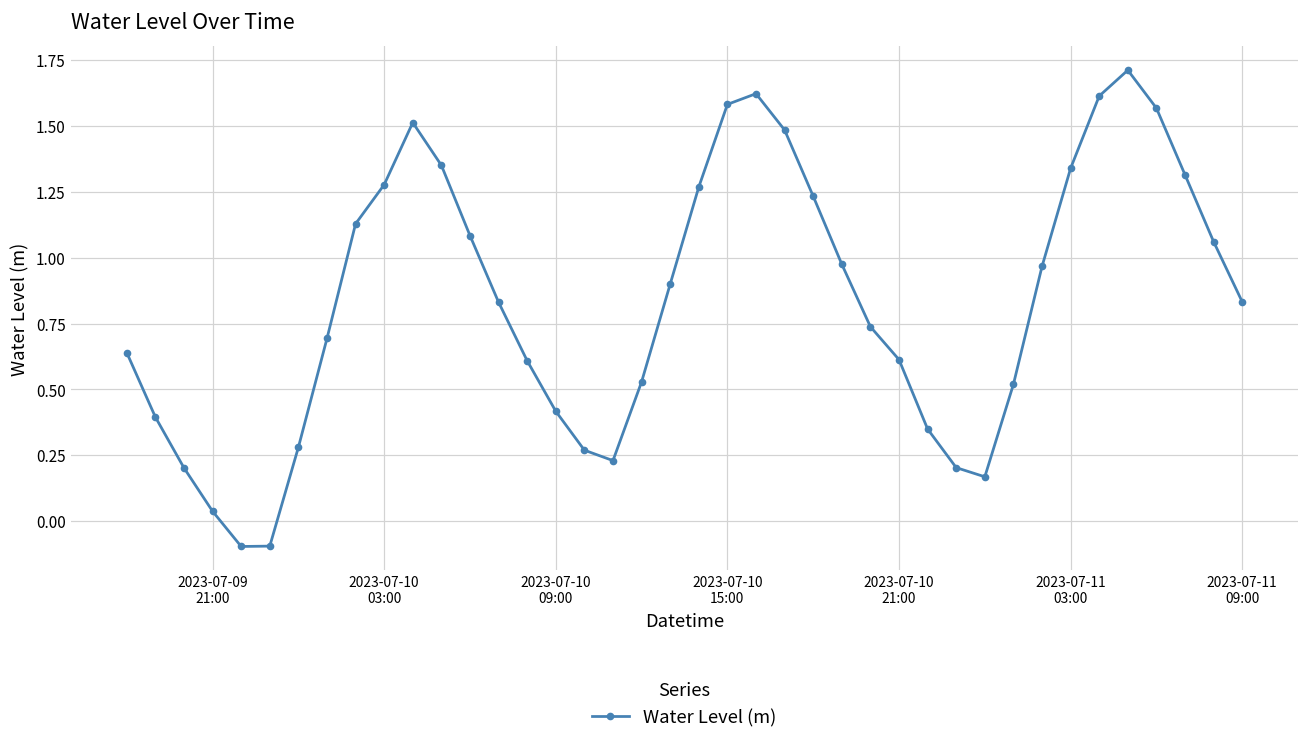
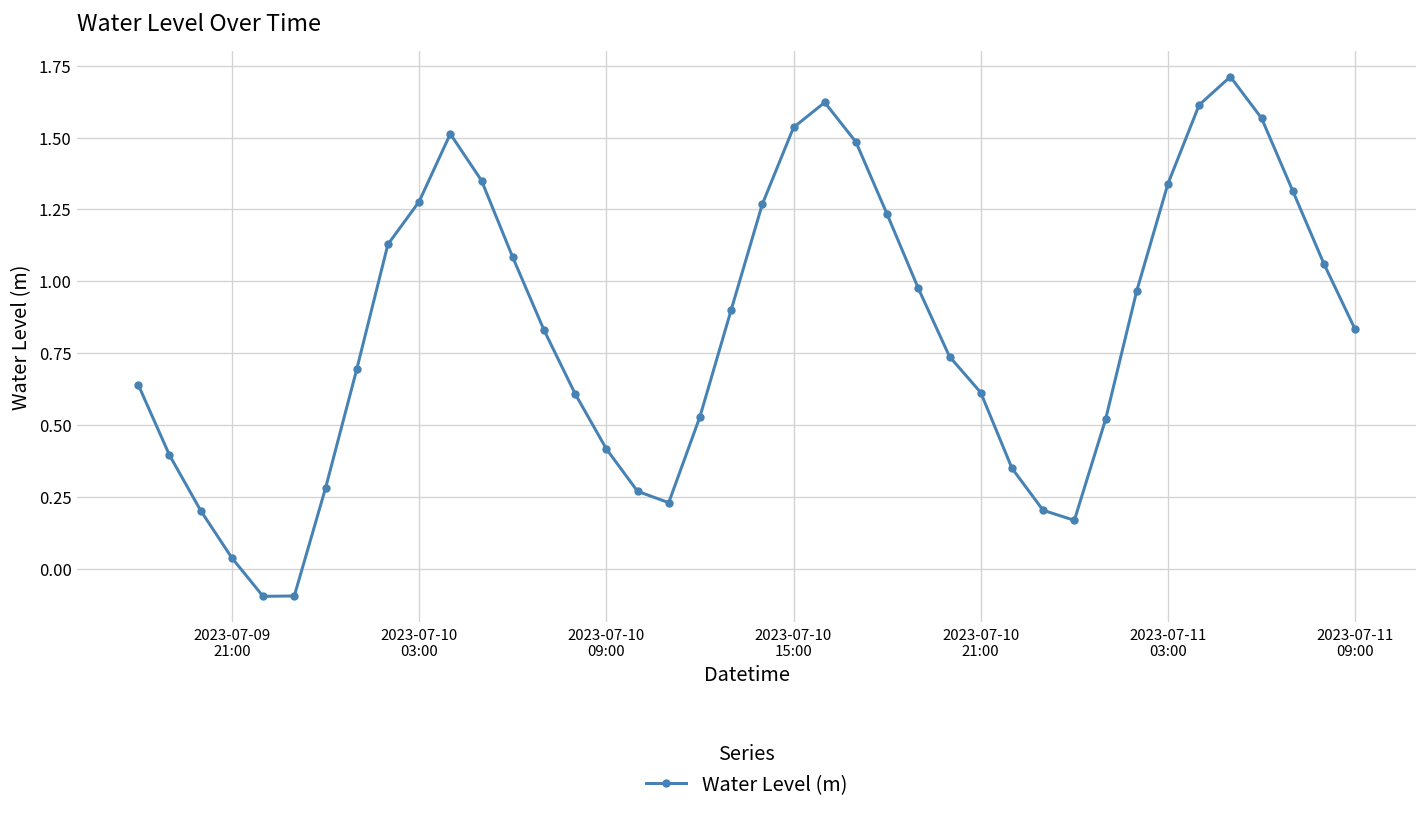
2023-07-10 15:00: 1.58 -> 1.54
